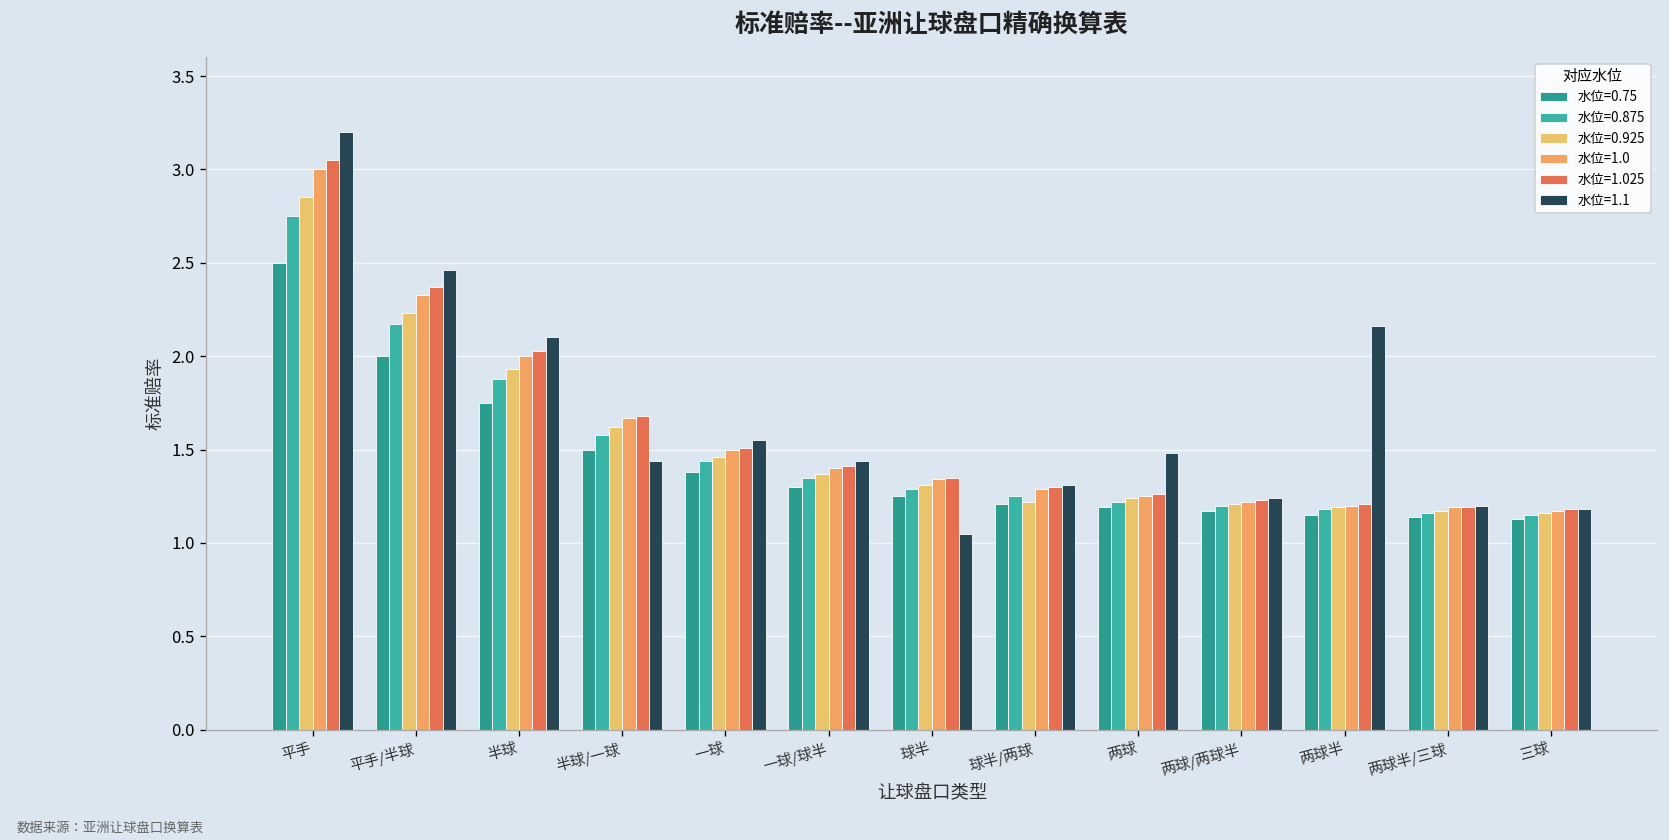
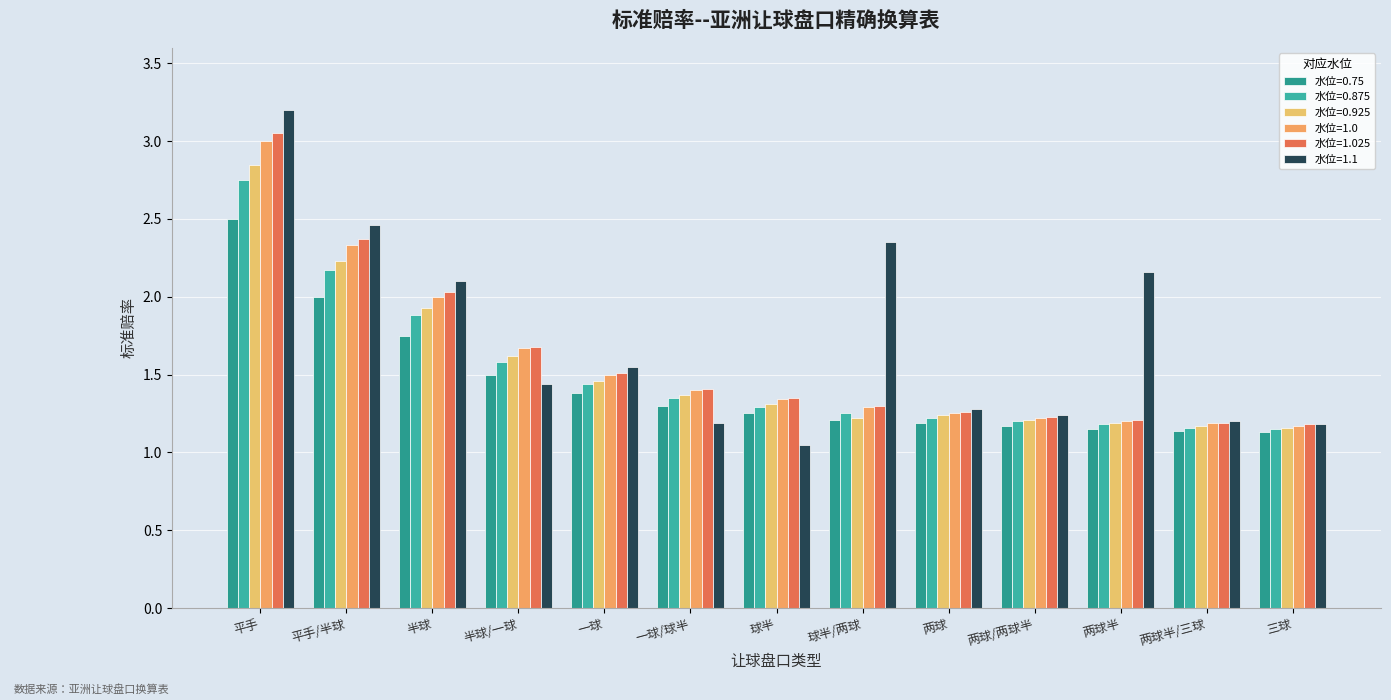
水位=1.1, 一球/球半: 1.44 -> 1.19
水位=1.1, 球半/两球: 1.31 -> 2.35
水位=1.1, 两球: 1.48 -> 1.28
